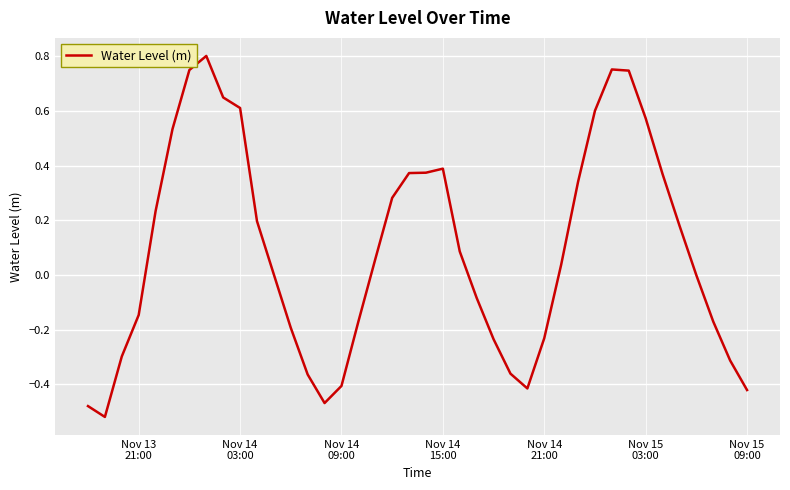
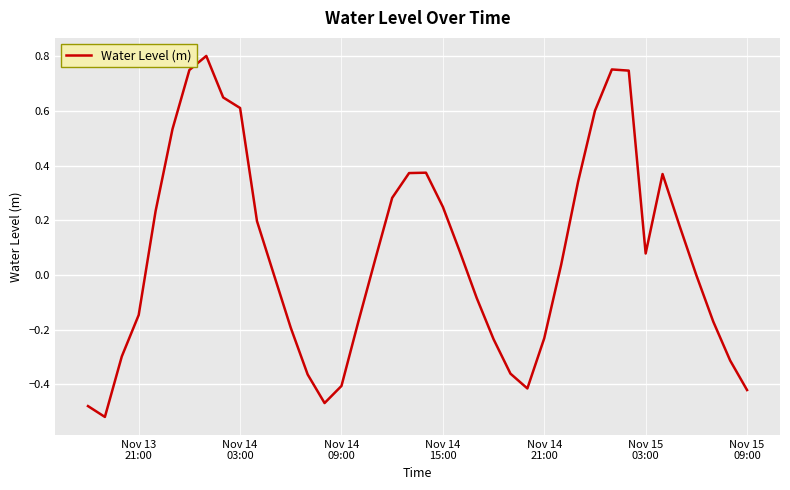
Nov 14 15:00: 0.39 -> 0.25
Nov 15 03:00: 0.57 -> 0.08
